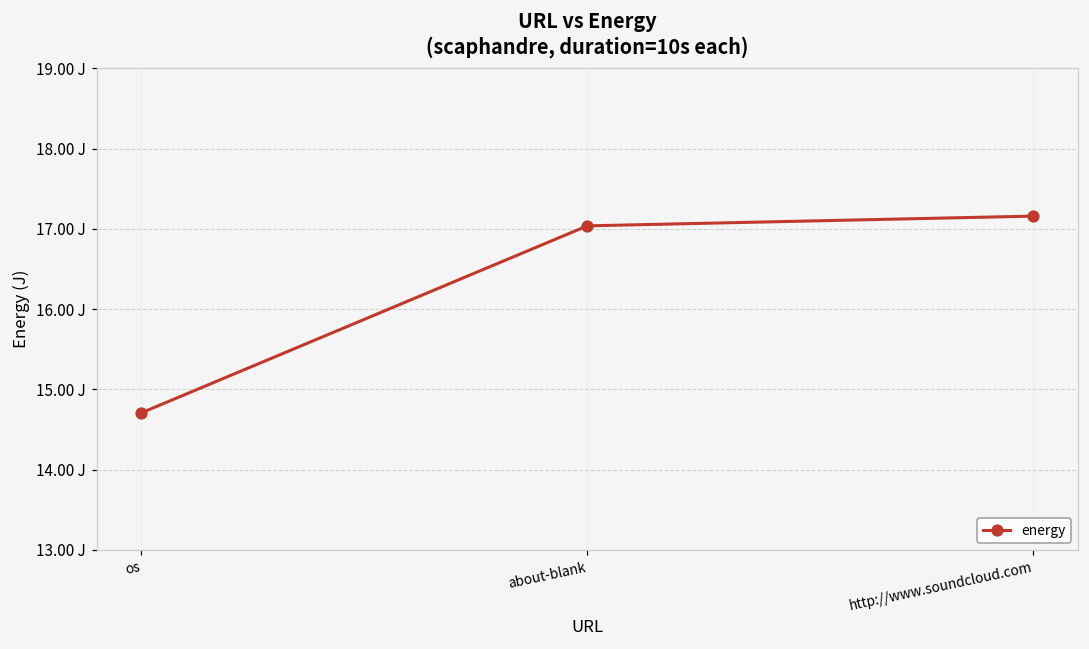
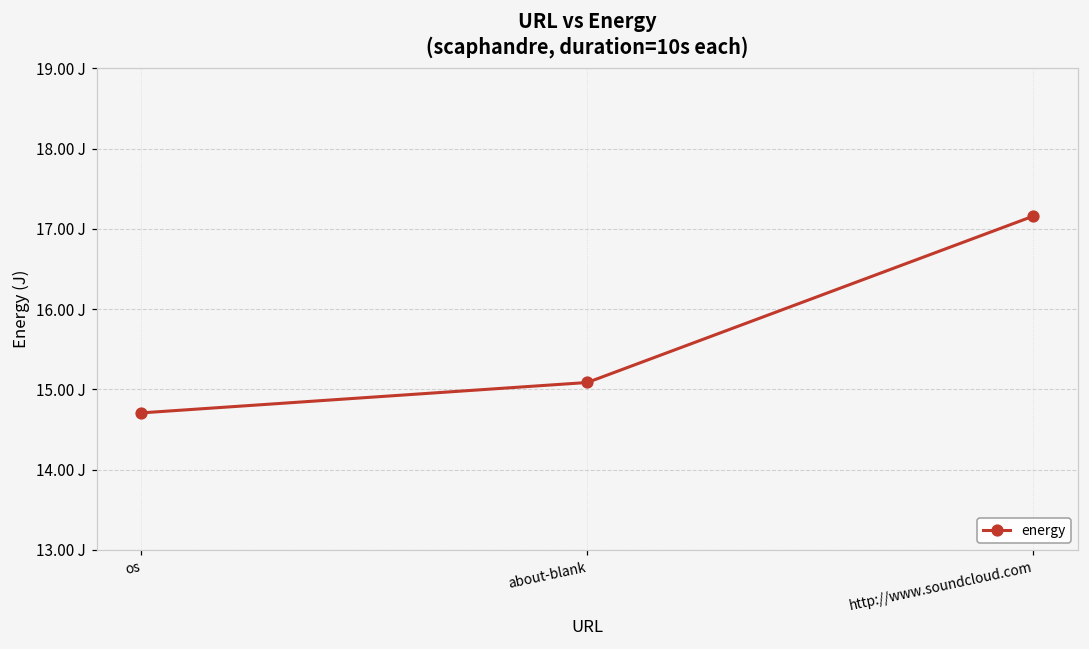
about-blank: 17.0 J -> 15.1 J
